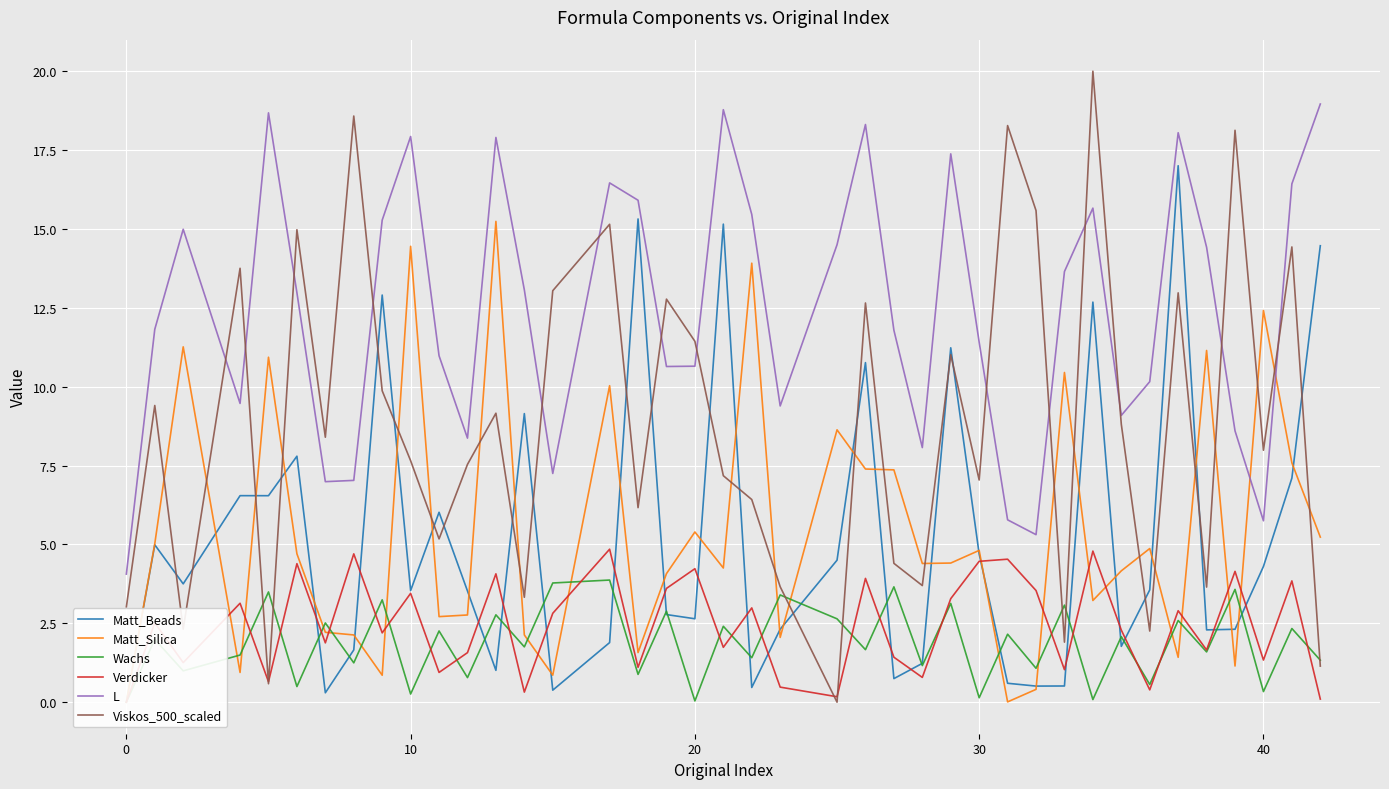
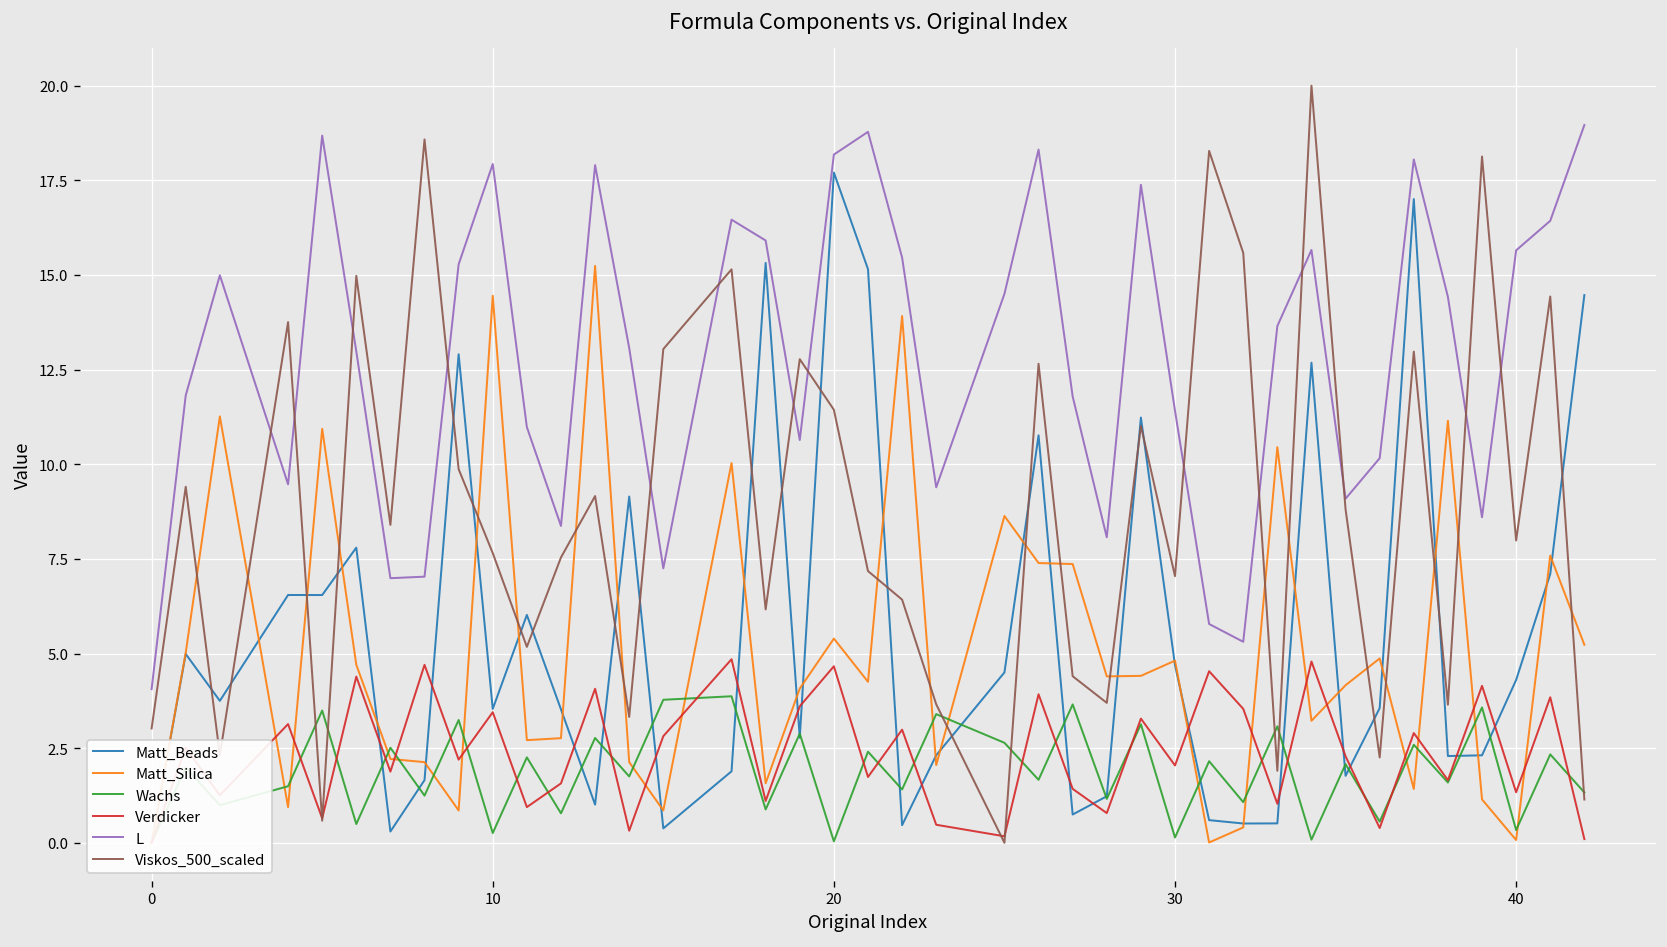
Matt_Beads, 20: 2.6 -> 17.7
Verdicker, 20: 4.2 -> 4.7
L, 20: 10.7 -> 18.2
Verdicker, 30: 4.5 -> 2.0
Matt_Silica, 40: 12.4 -> 0.1
L, 40: 5.8 -> 15.7
